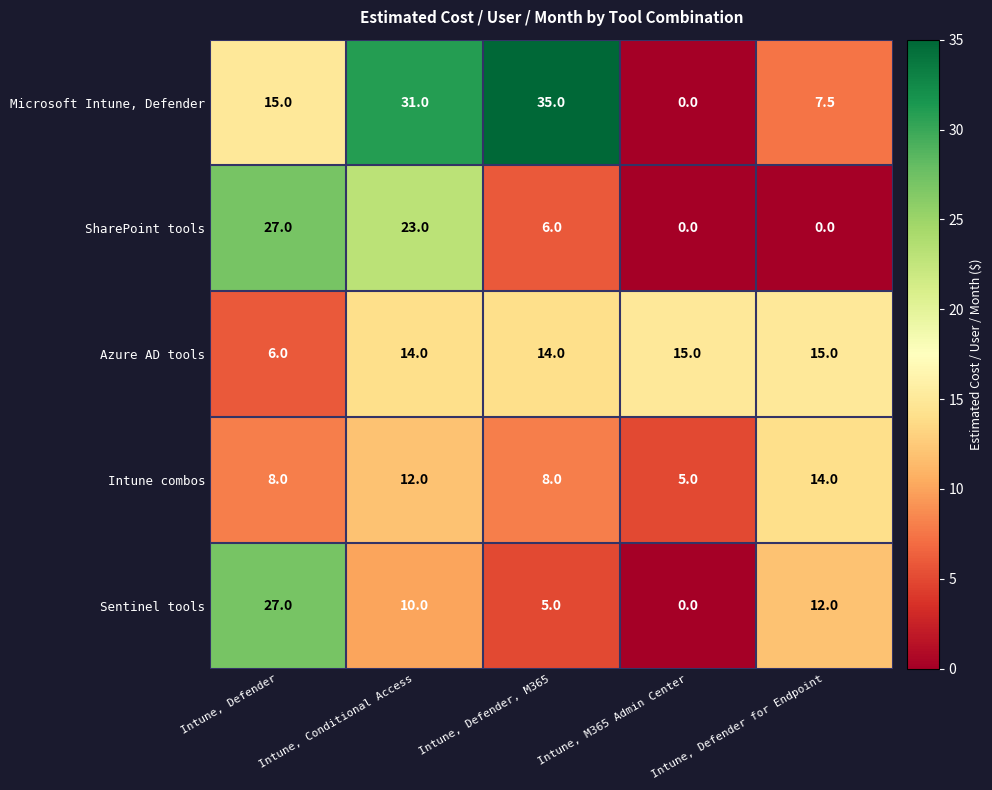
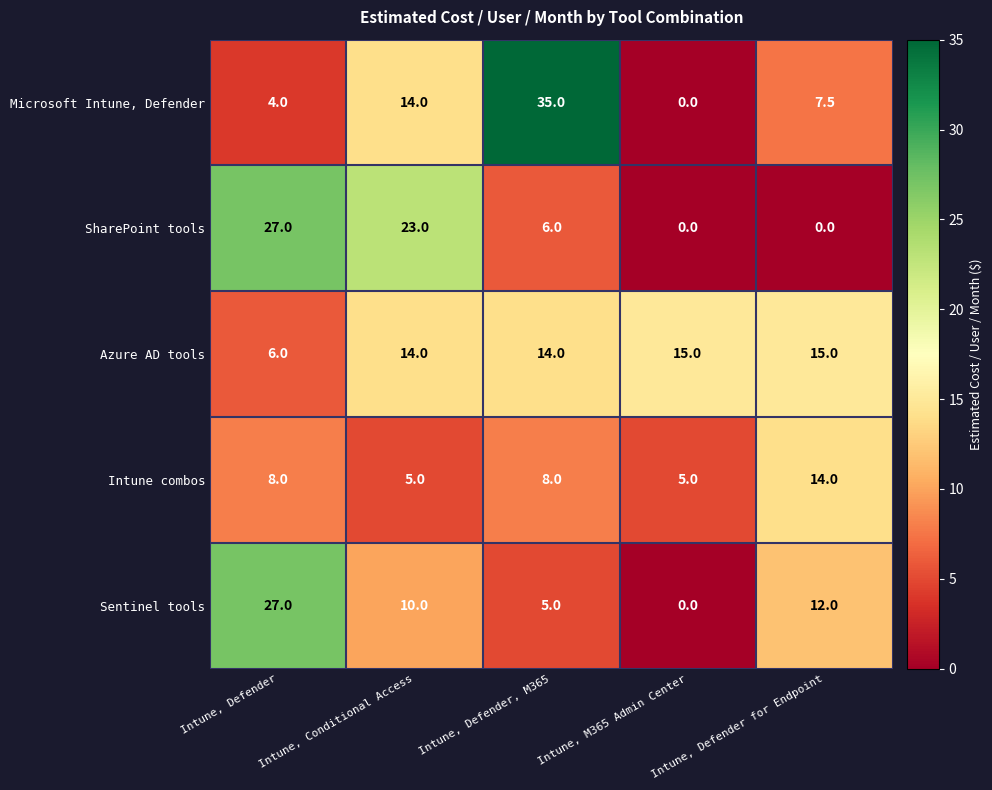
Microsoft Intune, Defender, Intune, Defender: 15.0 -> 4.0
Microsoft Intune, Defender, Intune, Conditional Access: 31.0 -> 14.0
Intune combos, Intune, Conditional Access: 12.0 -> 5.0
